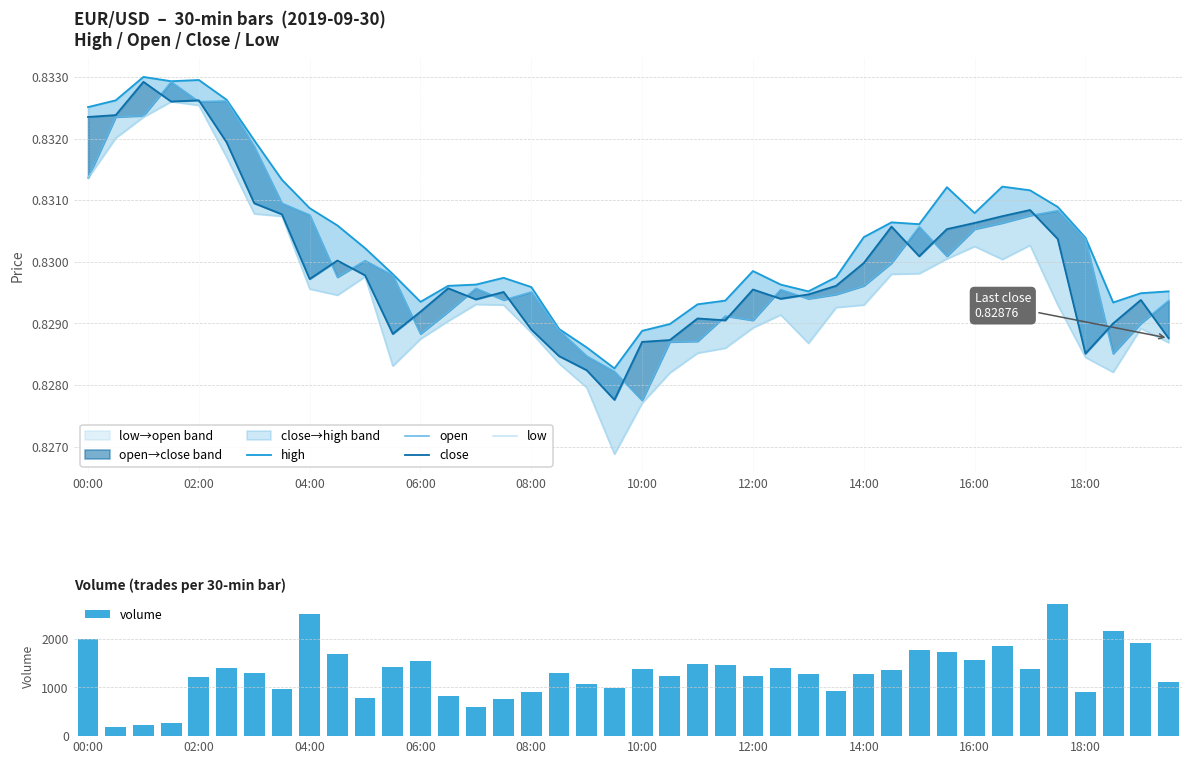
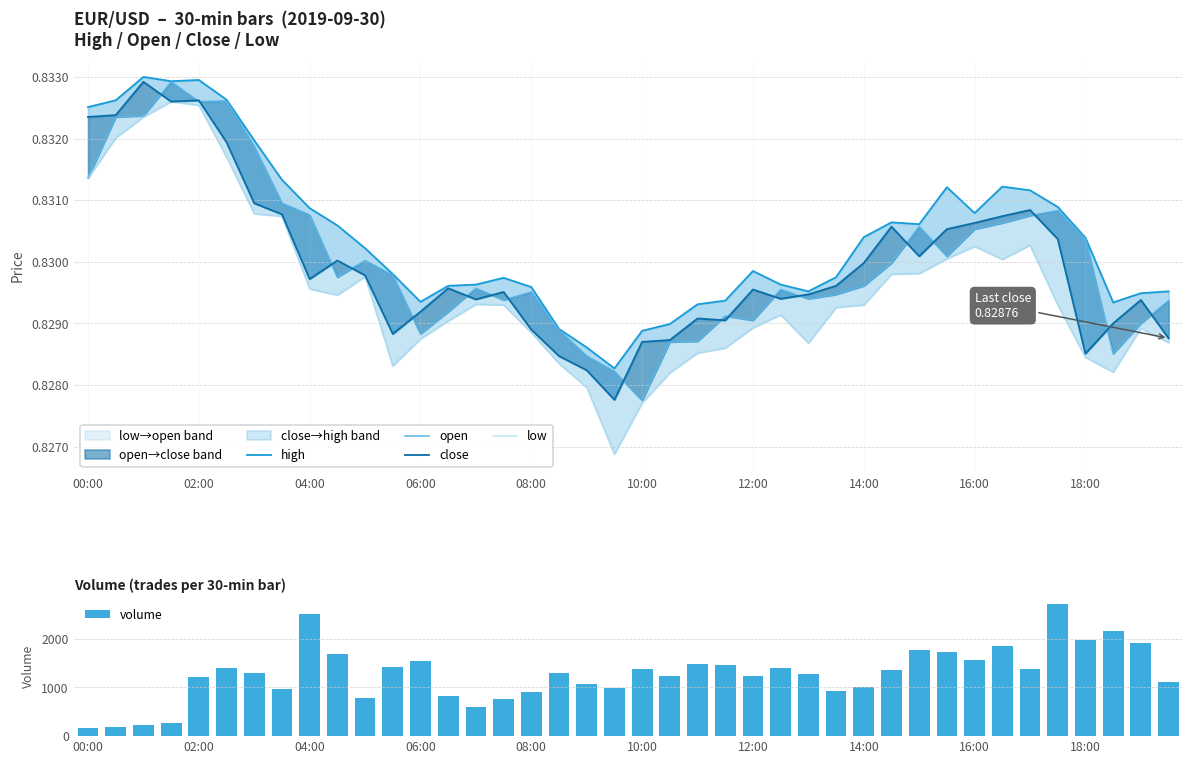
Volume (trades per 30-min bar), 00:00: 2000 -> 200
Volume (trades per 30-min bar), 14:00: 1300 -> 1000
Volume (trades per 30-min bar), 18:00: 900 -> 2000
